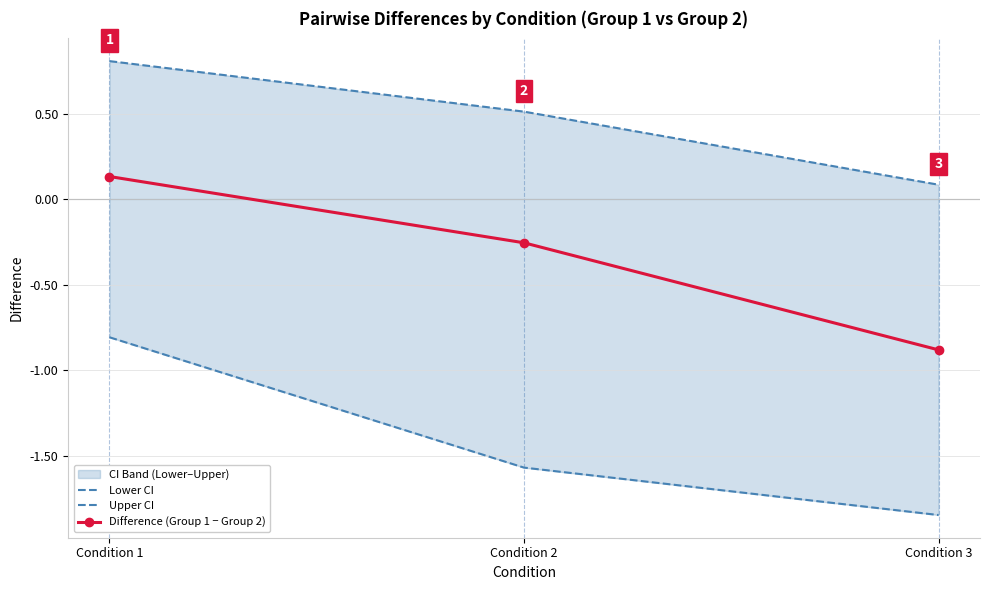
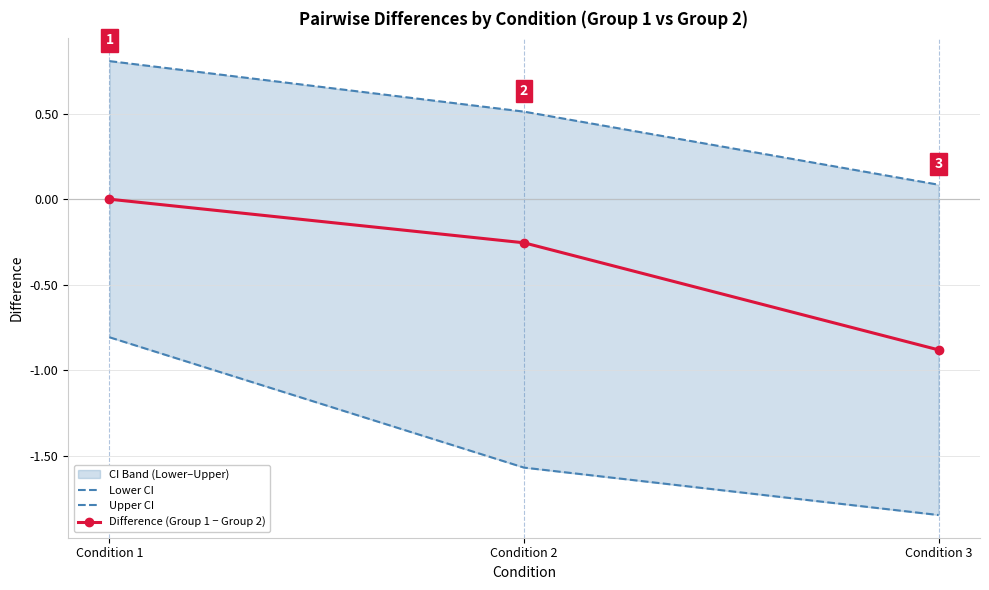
Difference (Group 1 − Group 2), Condition 1: 0.13 -> 0.00
